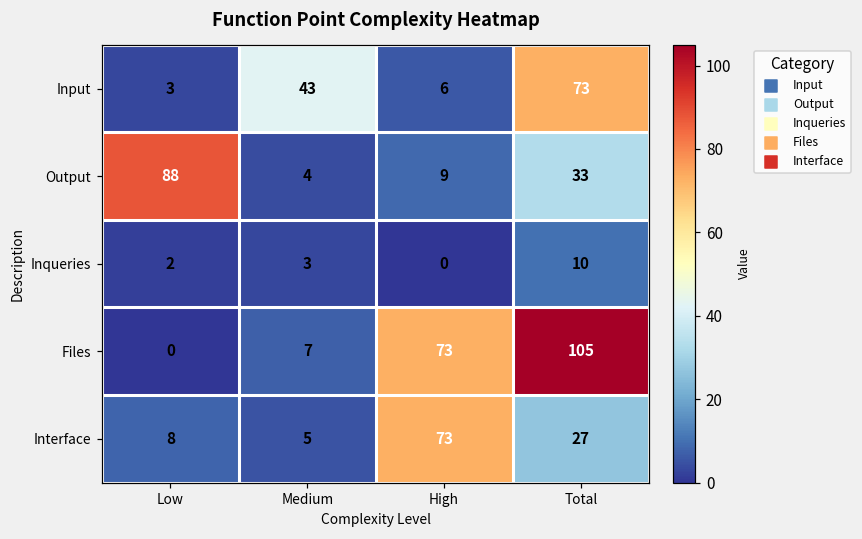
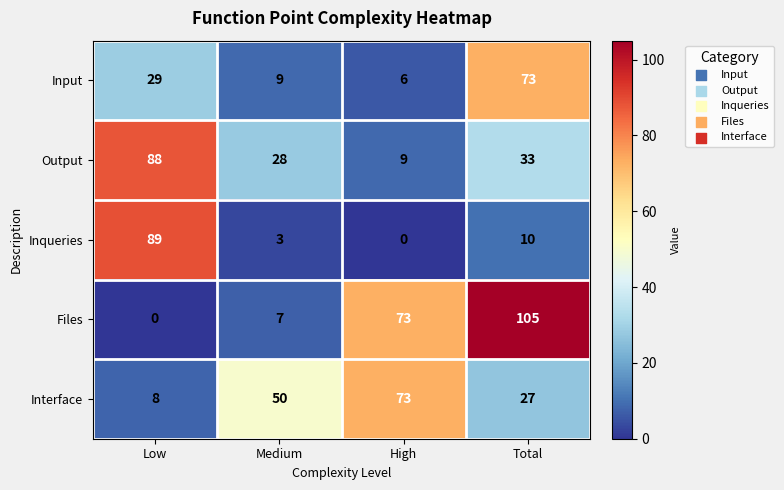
Input, Low: 3 -> 29
Input, Medium: 43 -> 9
Output, Medium: 4 -> 28
Inqueries, Low: 2 -> 89
Interface, Medium: 5 -> 50
